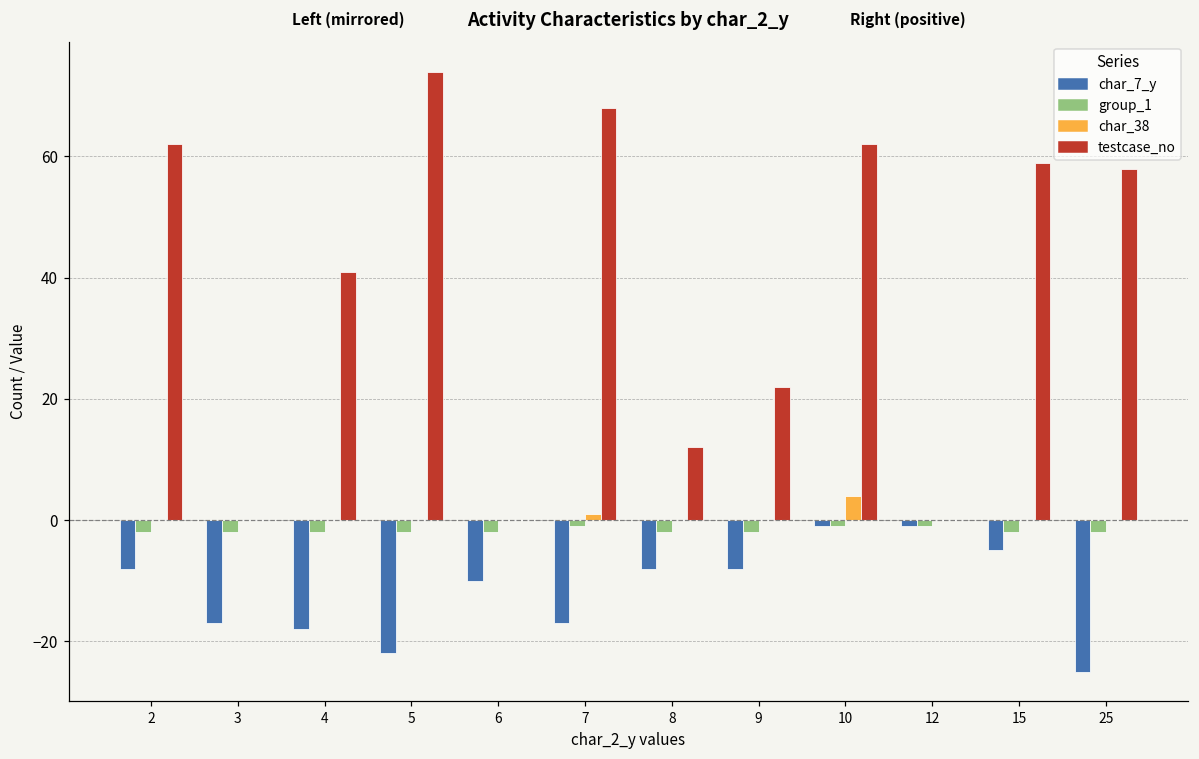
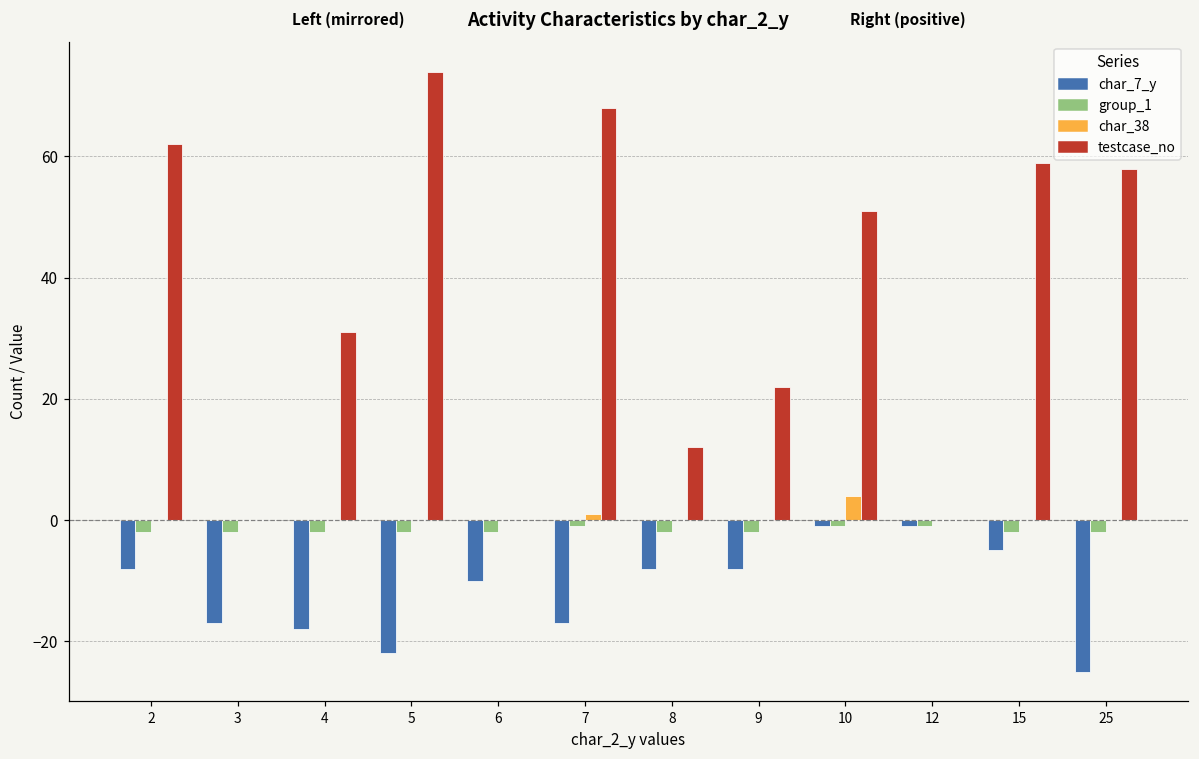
testcase_no, 4: 41 -> 31
testcase_no, 10: 62 -> 51
